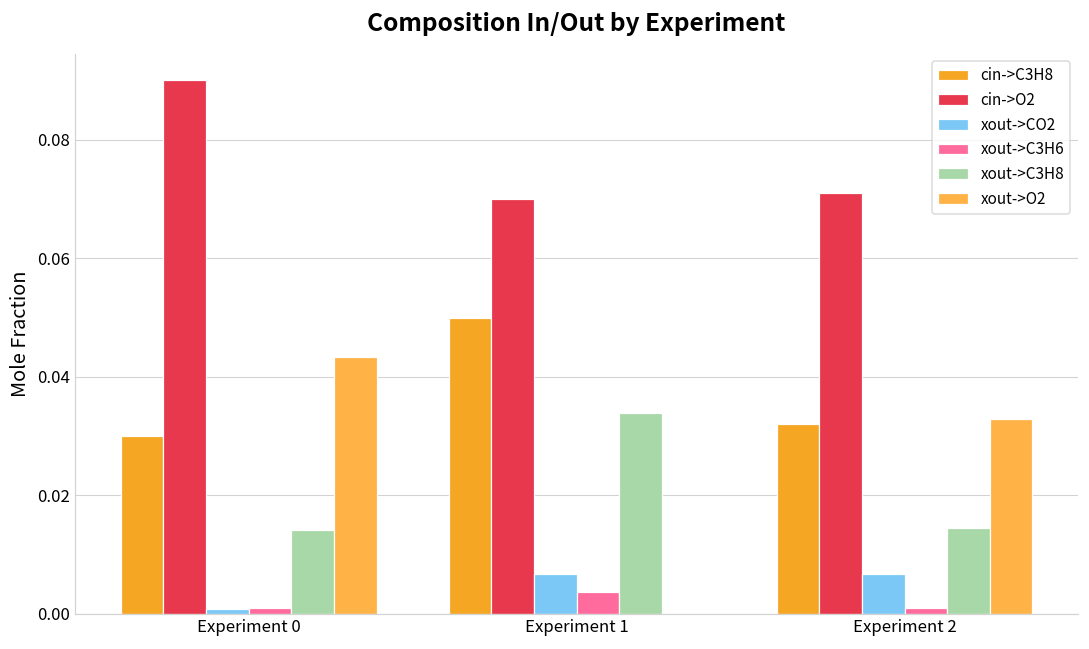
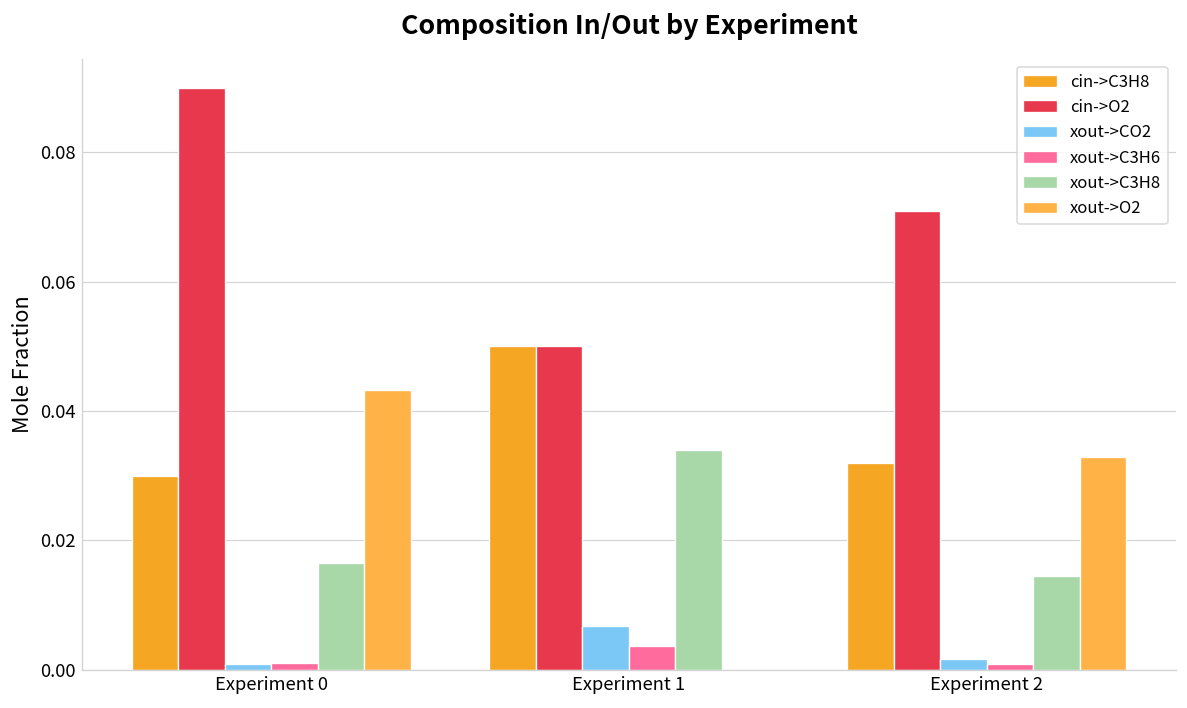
xout->C3H8, Experiment 0: 0.014 -> 0.017
cin->O2, Experiment 1: 0.07 -> 0.05
xout->CO2, Experiment 2: 0.007 -> 0.002
